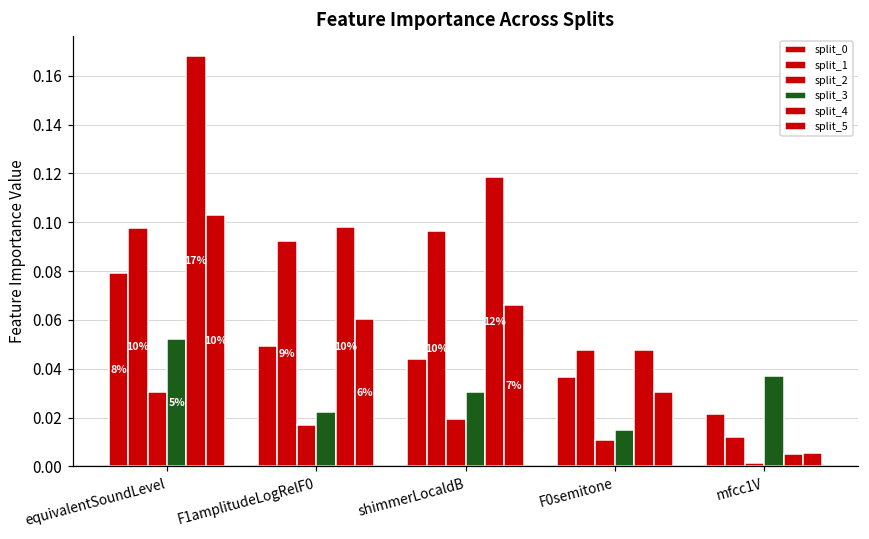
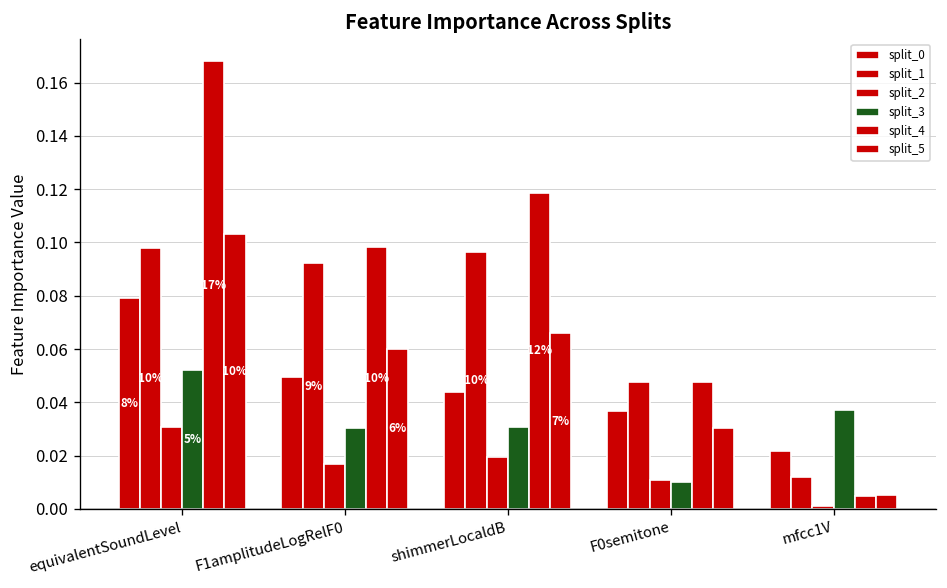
split_3, F1amplitudeLogRelF0: 0.022 -> 0.030
split_3, F0semitone: 0.015 -> 0.010
